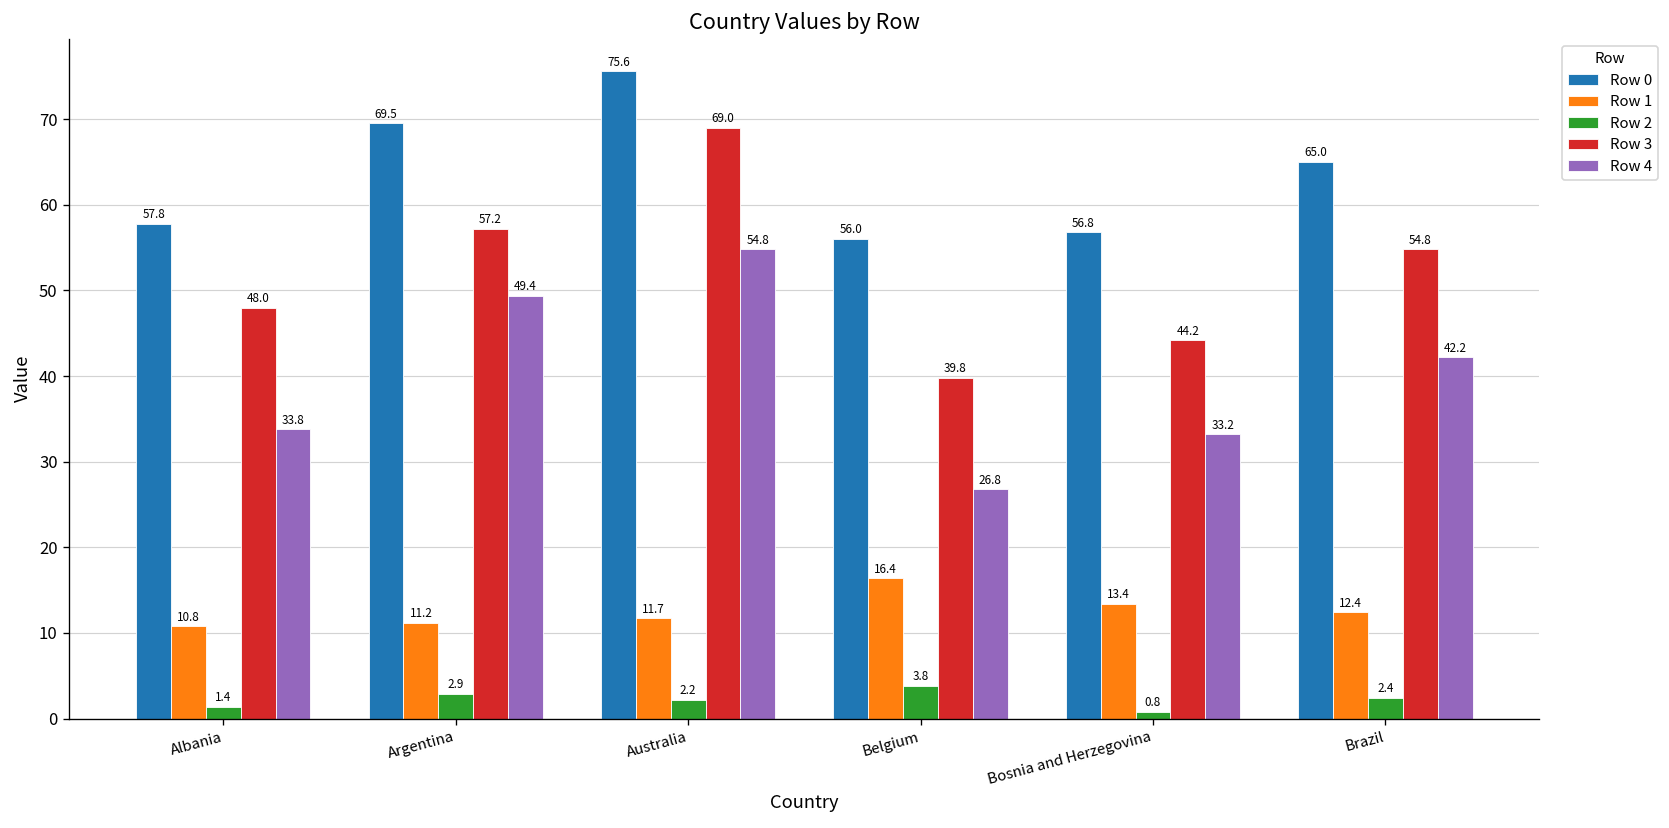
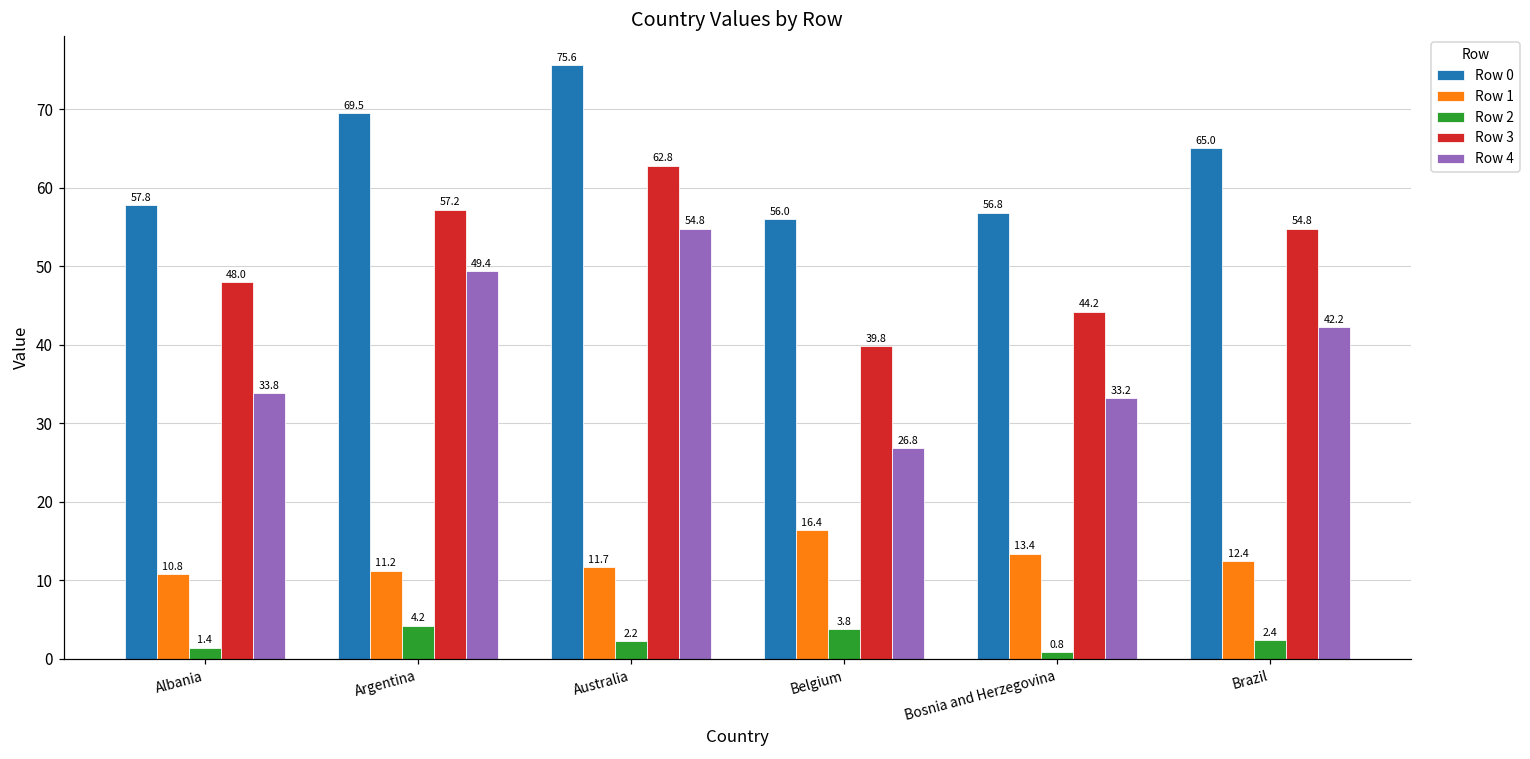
Row 2, Argentina: 2.9 -> 4.2
Row 3, Australia: 69.0 -> 62.8
